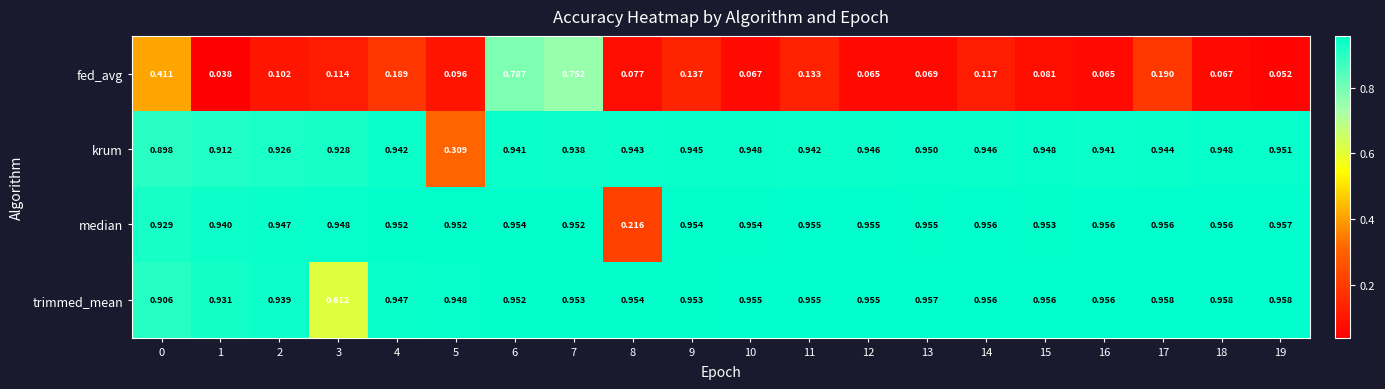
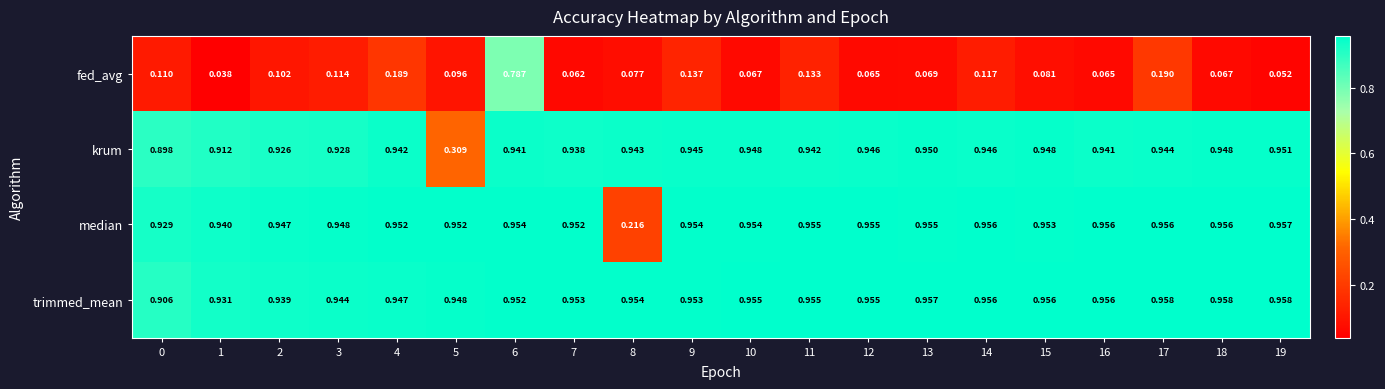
fed_avg, 0: 0.411 -> 0.110
fed_avg, 7: 0.752 -> 0.062
trimmed_mean, 3: 0.612 -> 0.944
